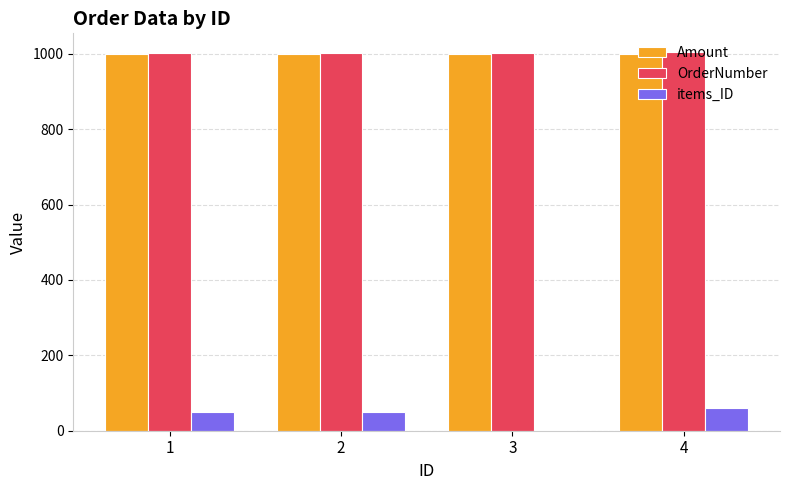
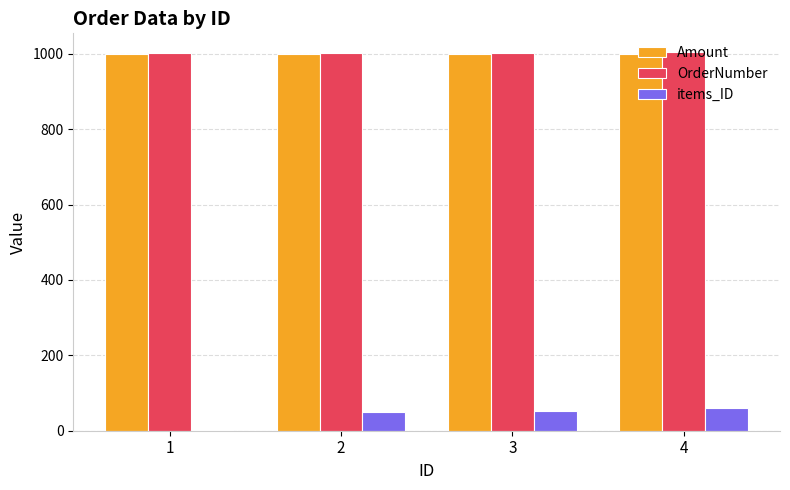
items_ID, 1: 50 -> 0
items_ID, 3: 0 -> 50
